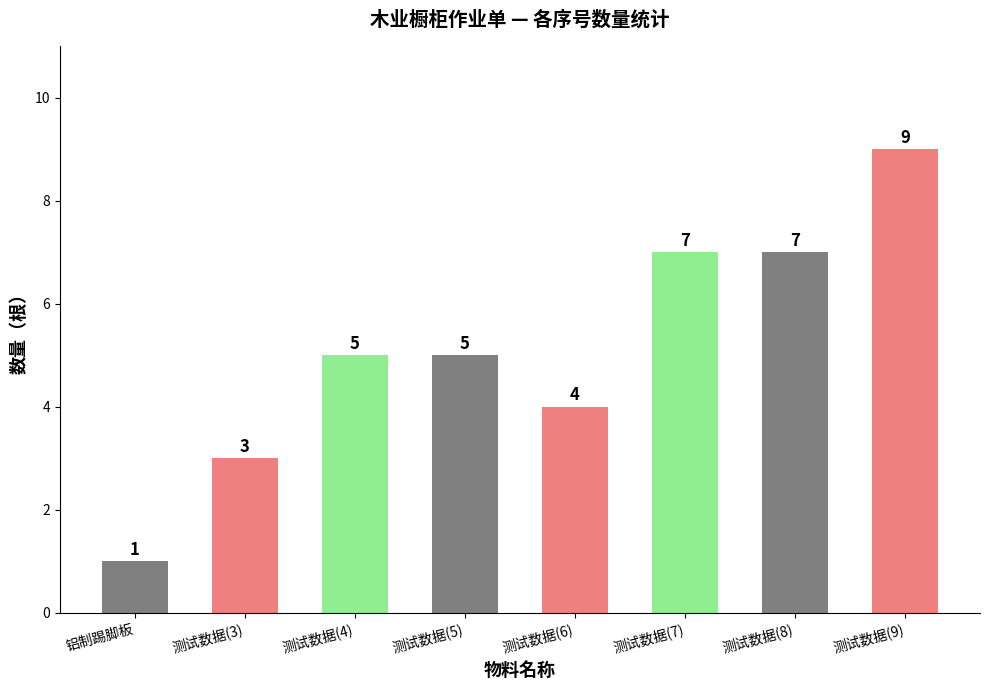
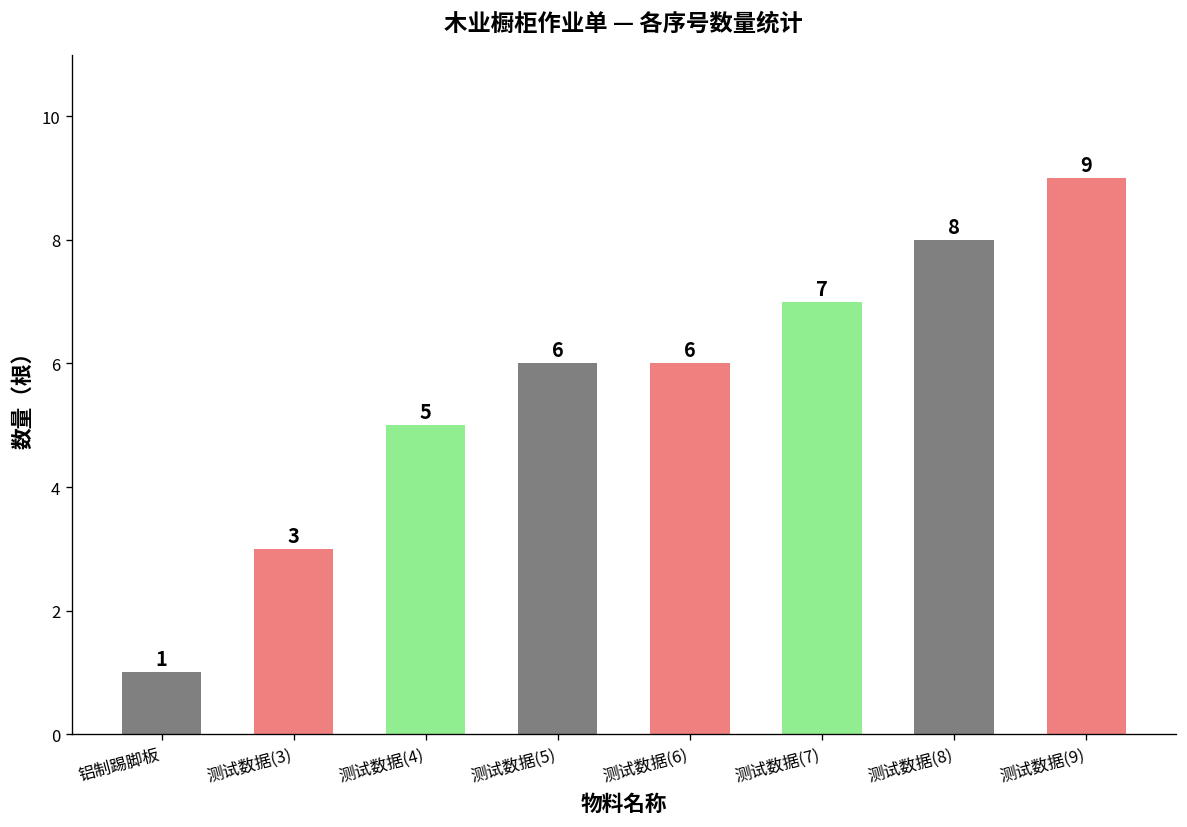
测试数据(5): 5 -> 6
测试数据(6): 4 -> 6
测试数据(8): 7 -> 8
